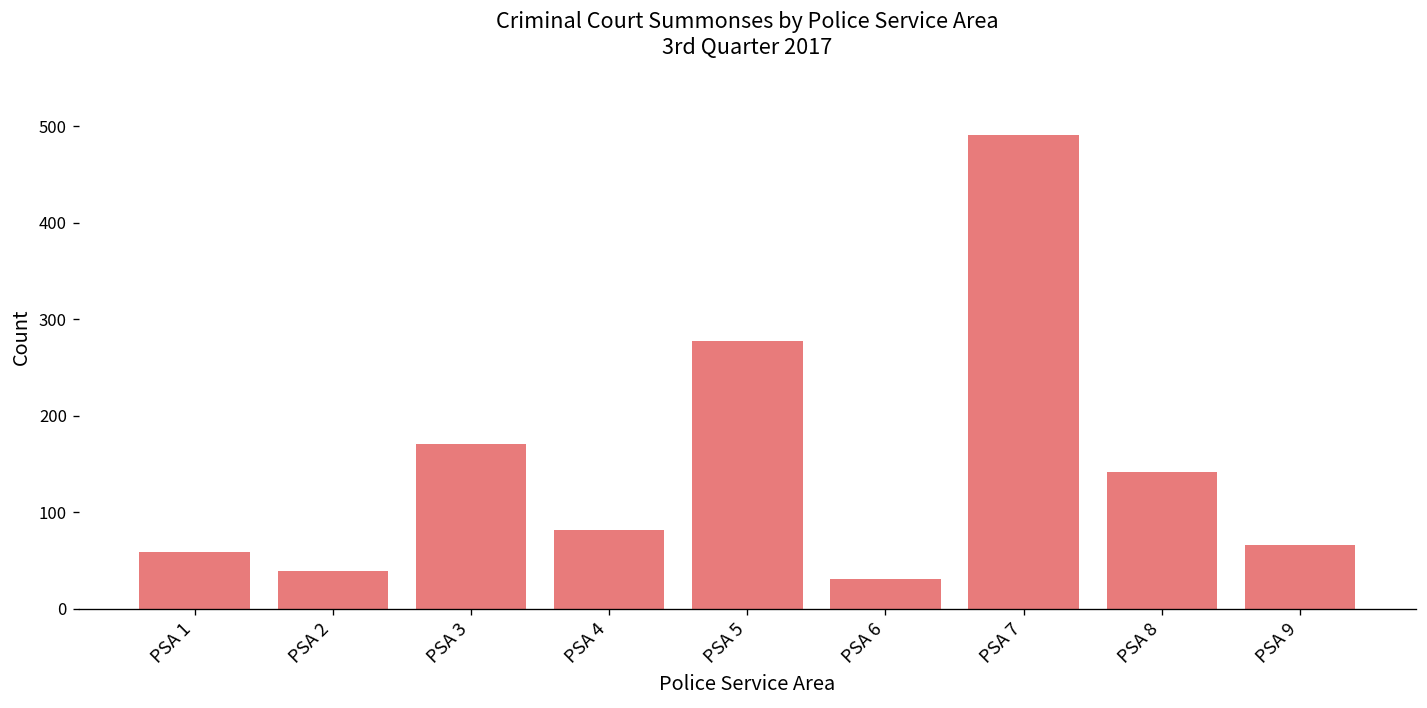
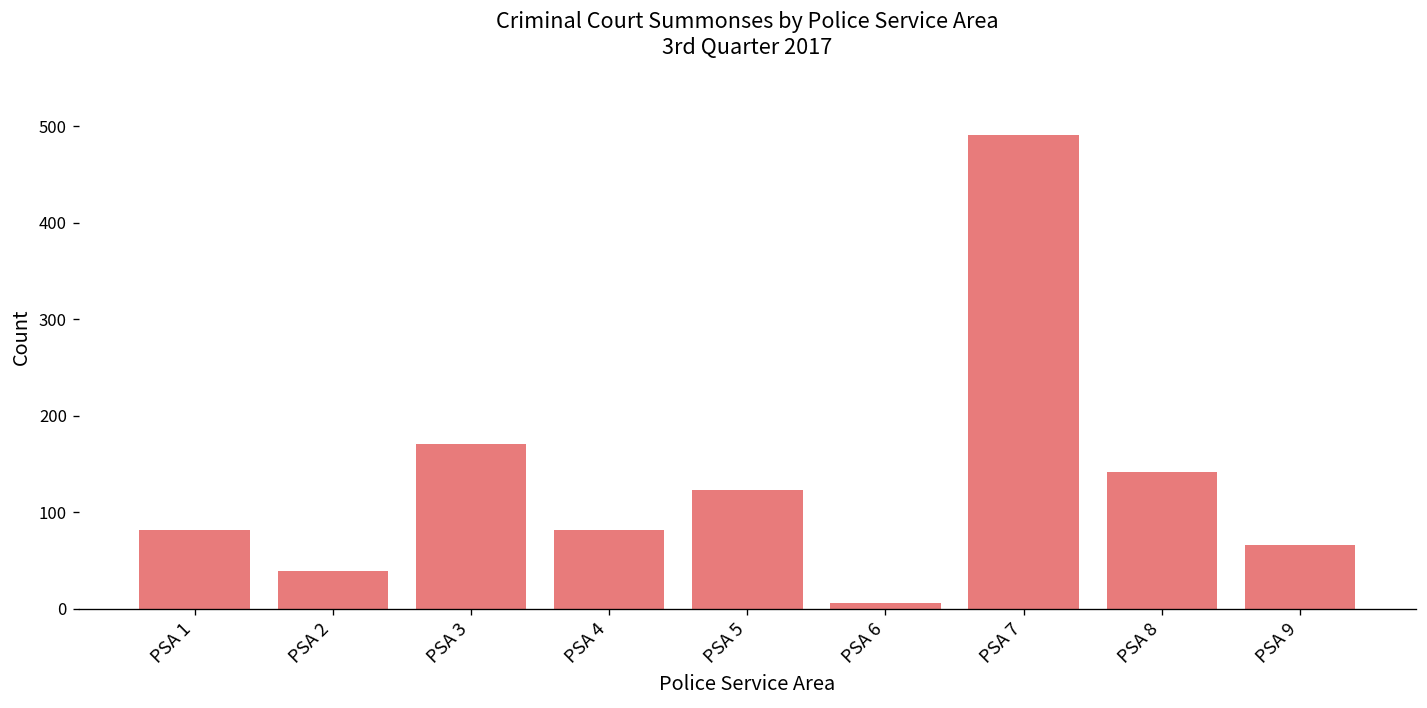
PSA 1: 60 -> 80
PSA 5: 280 -> 120
PSA 6: 30 -> 10
